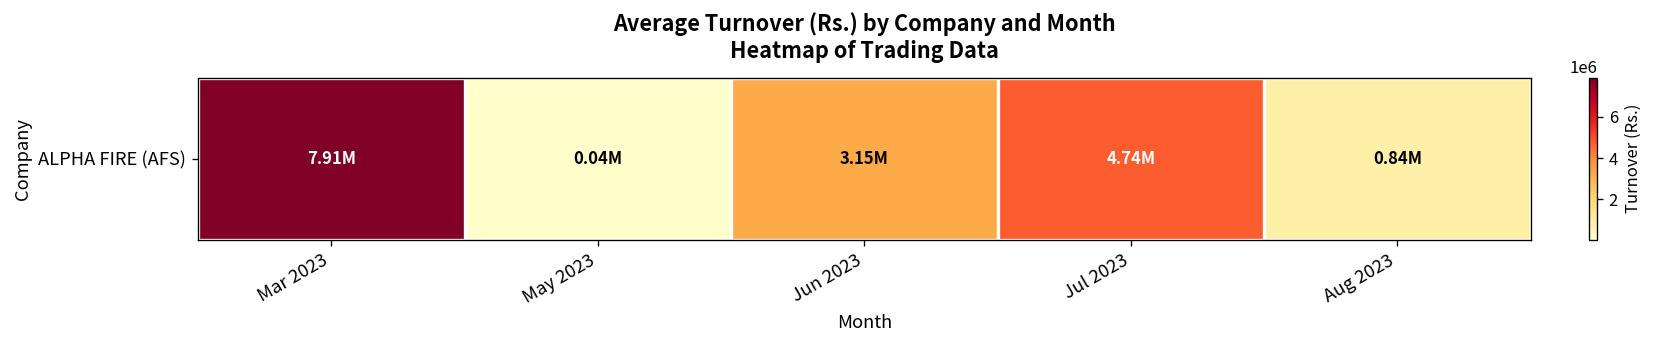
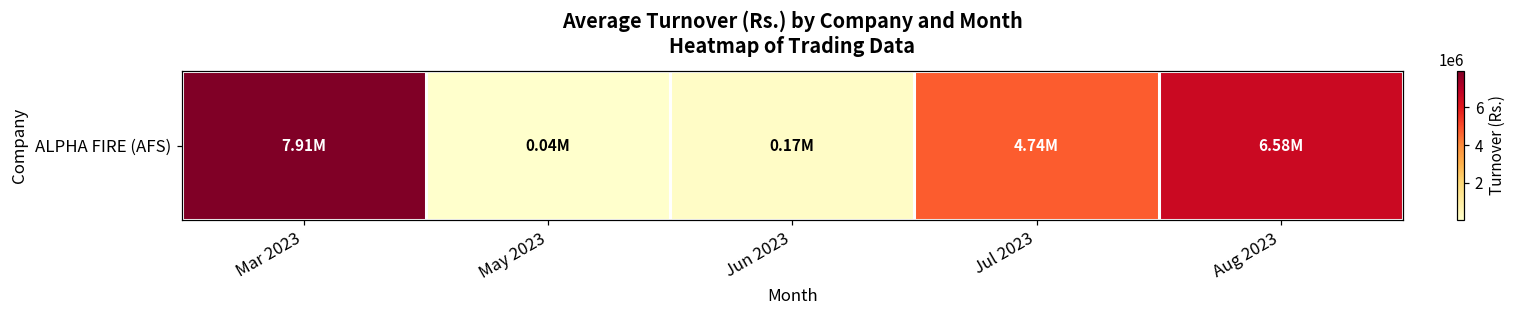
ALPHA FIRE (AFS), Jun 2023: 3.15M -> 0.17M
ALPHA FIRE (AFS), Aug 2023: 0.84M -> 6.58M
